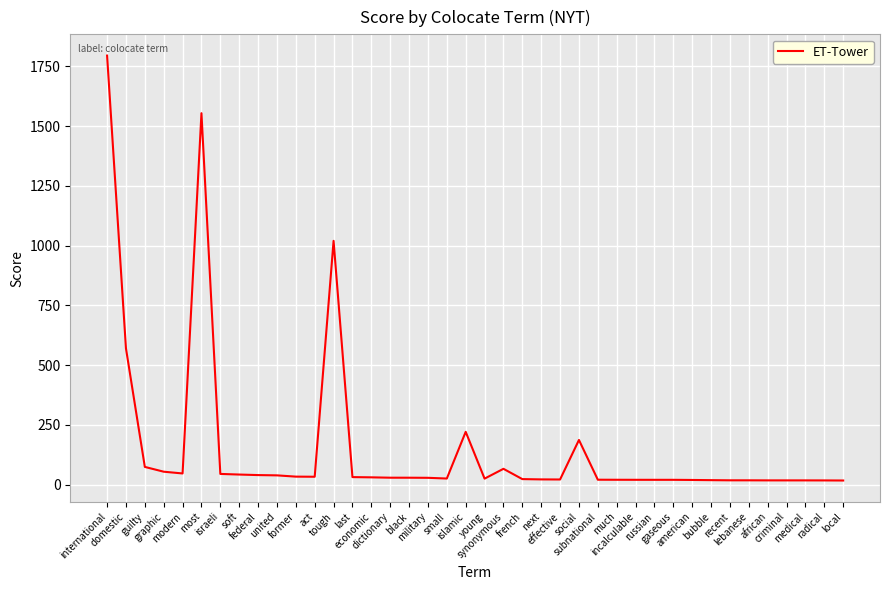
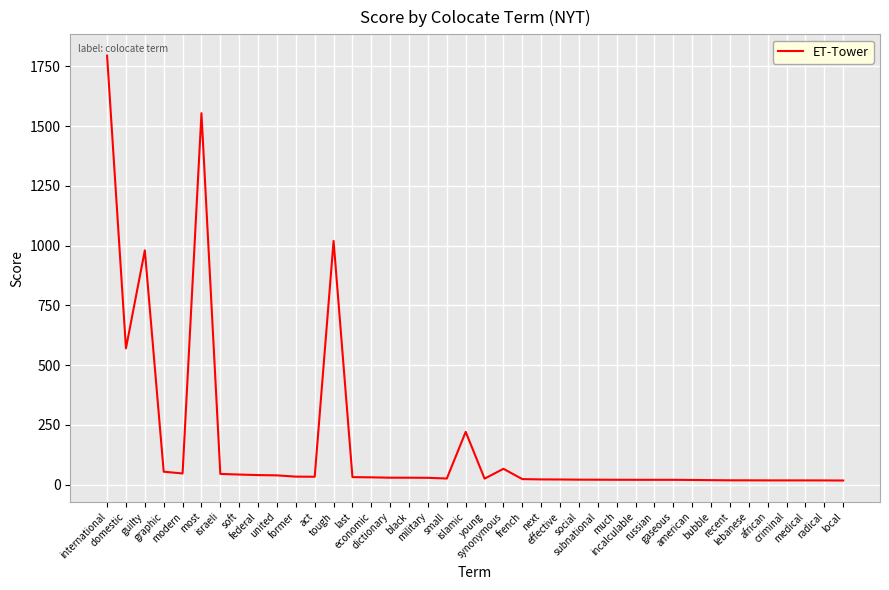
guilty: 70 -> 980
social: 190 -> 20
